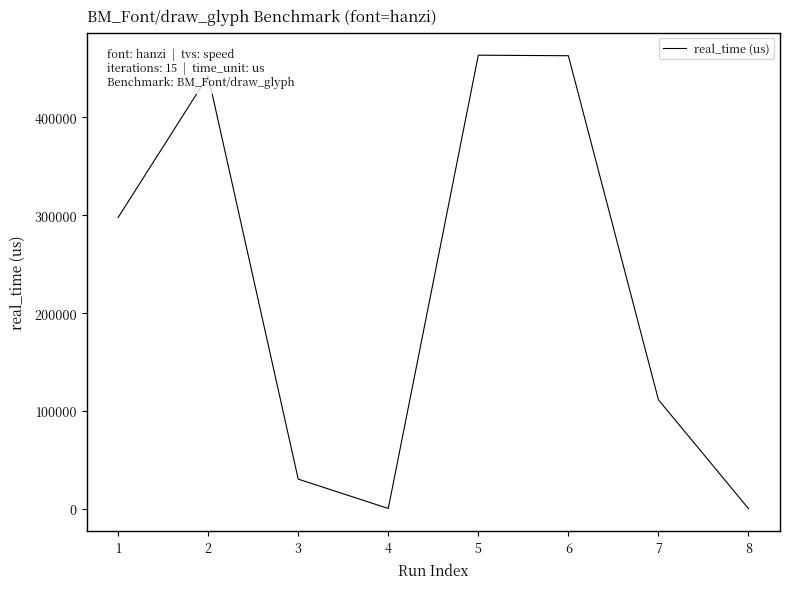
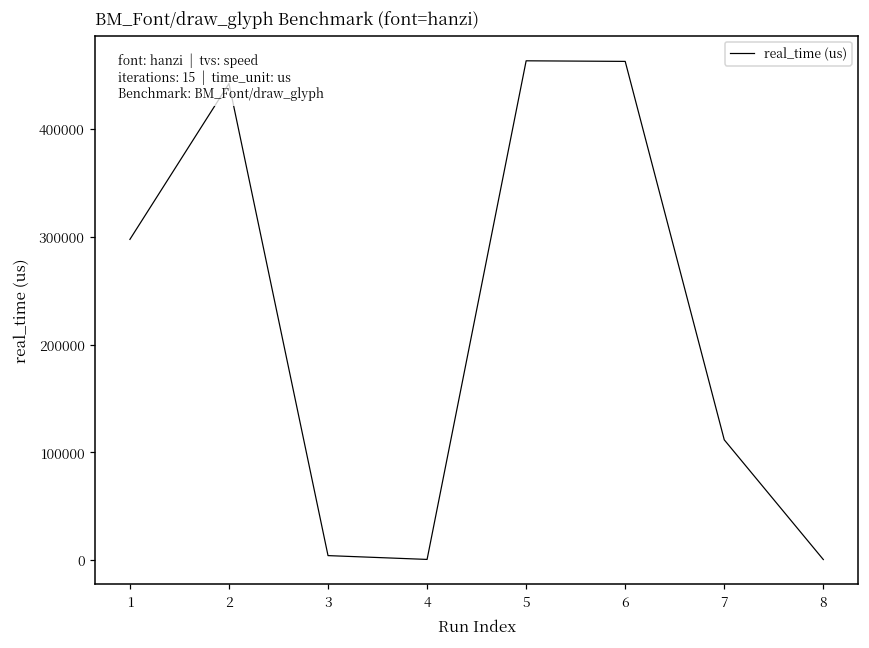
3: 30000 -> 0
